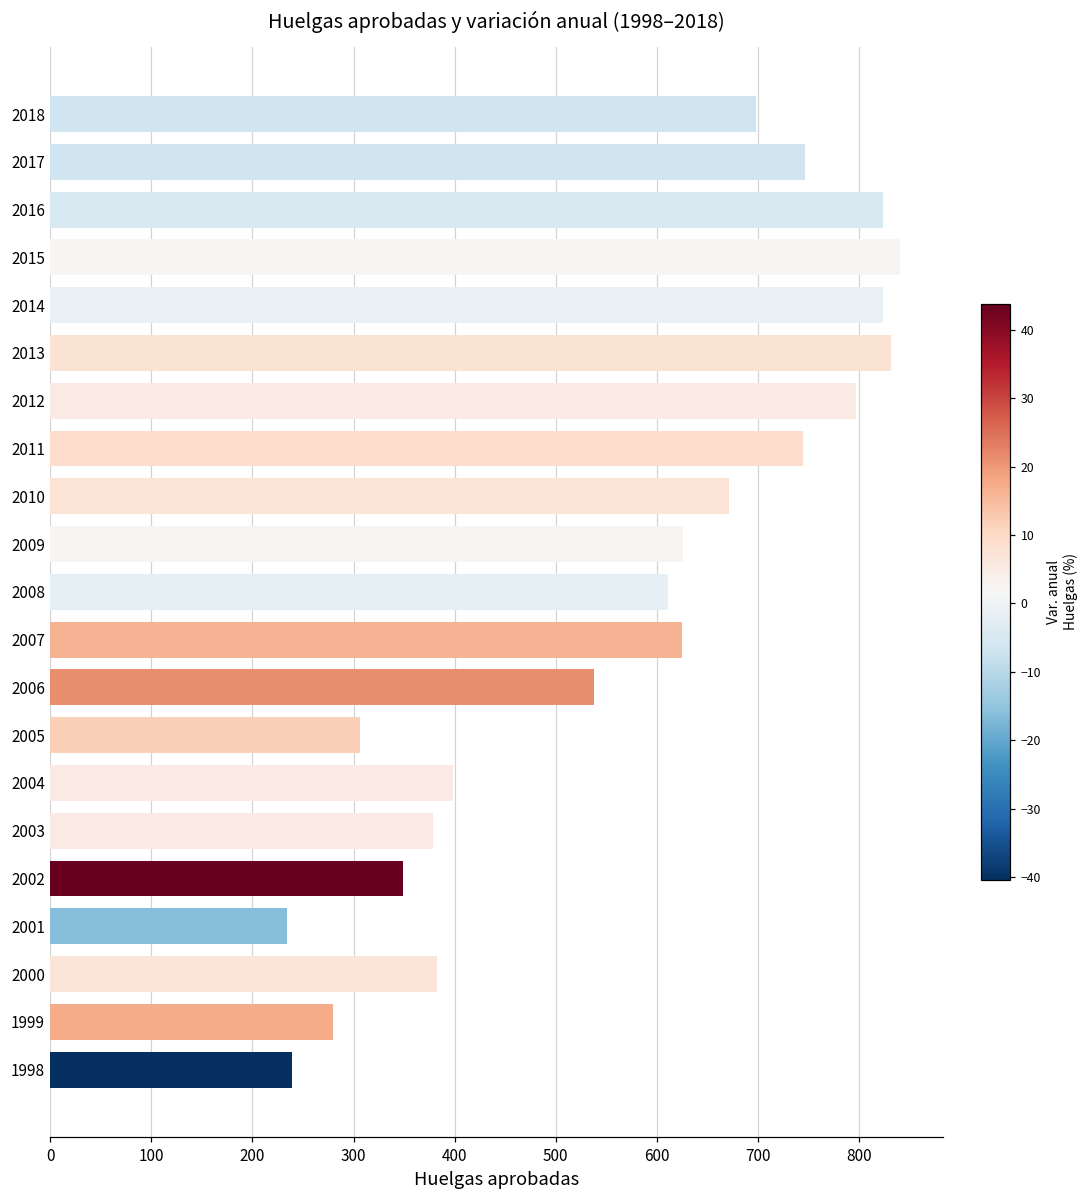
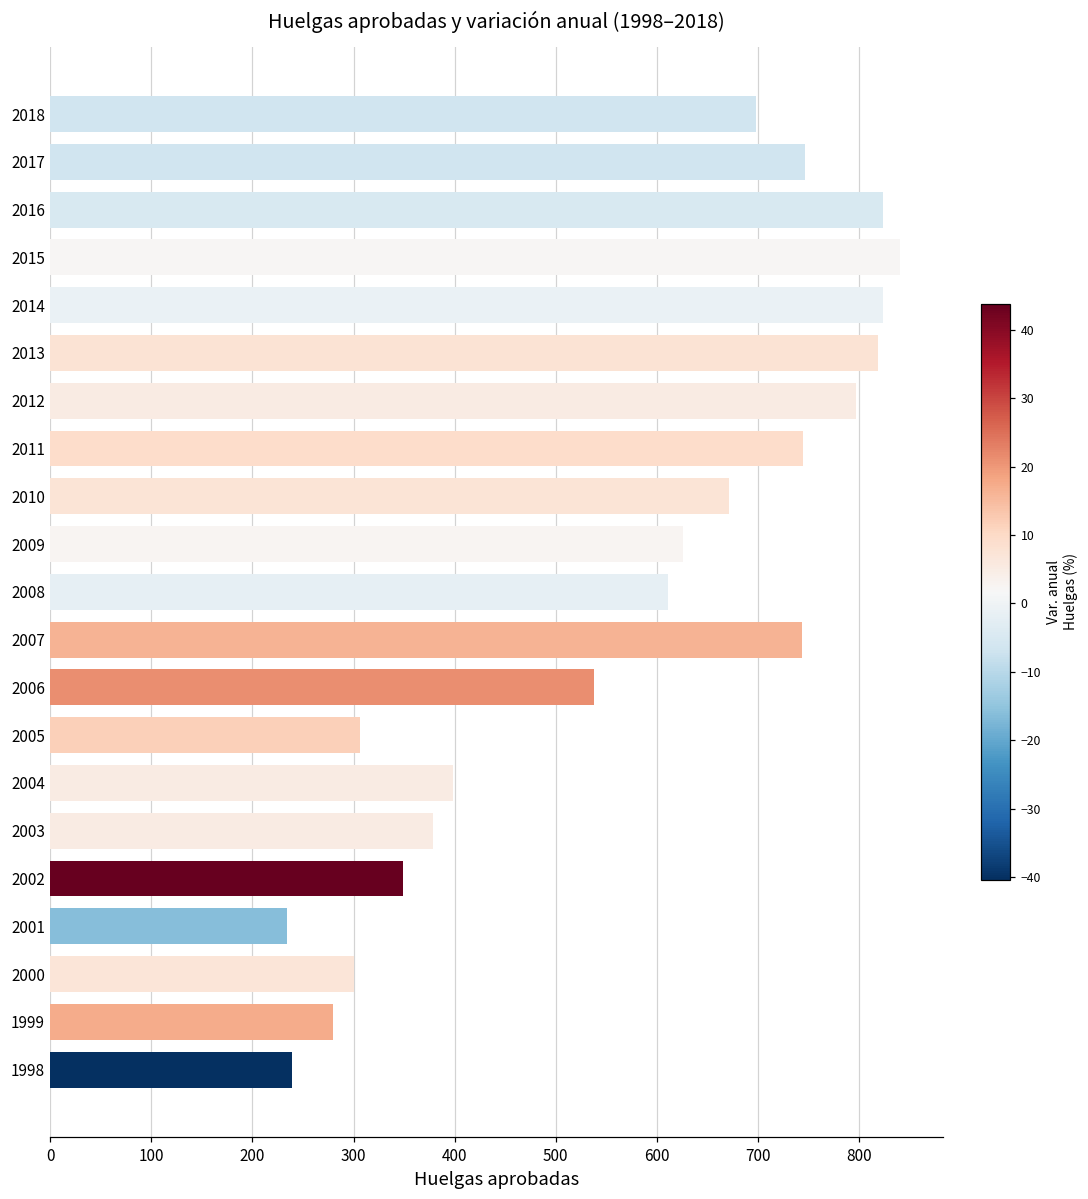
2013: 830 -> 820
2007: 630 -> 740
2000: 380 -> 300
